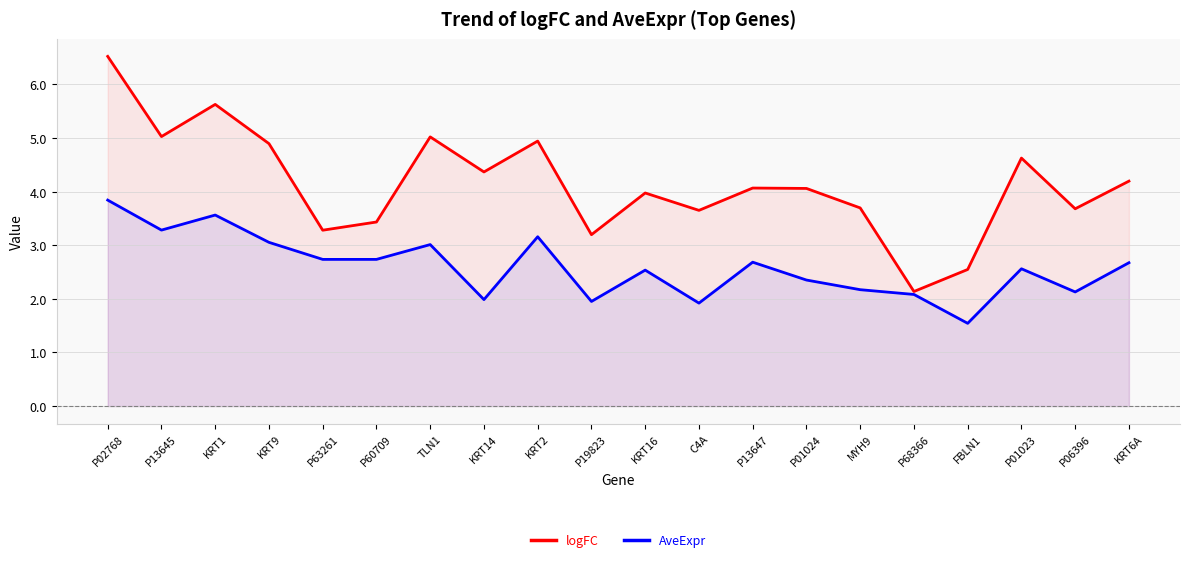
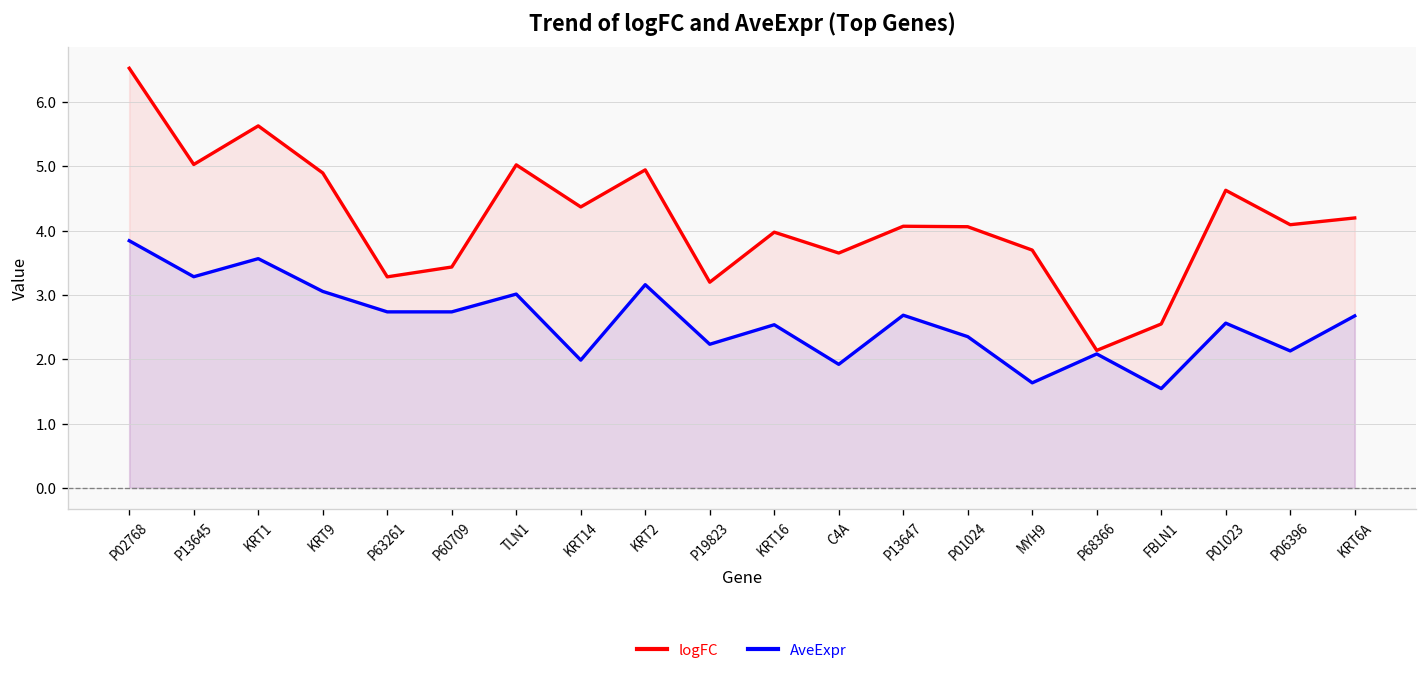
AveExpr, P19823: 2.0 -> 2.2
AveExpr, MYH9: 2.2 -> 1.6
logFC, P06396: 3.7 -> 4.1
